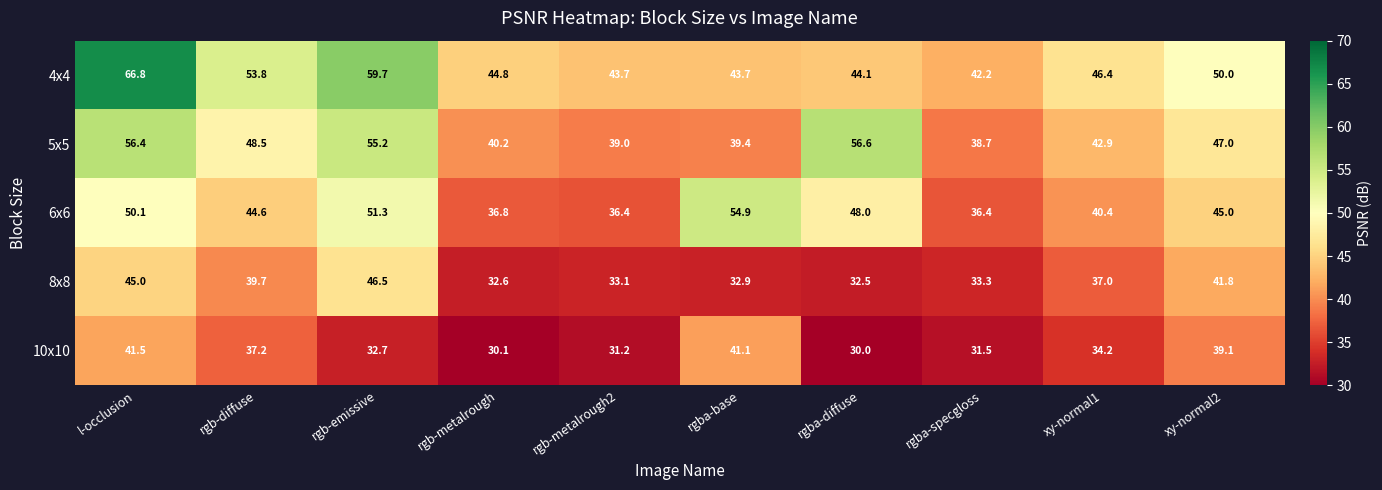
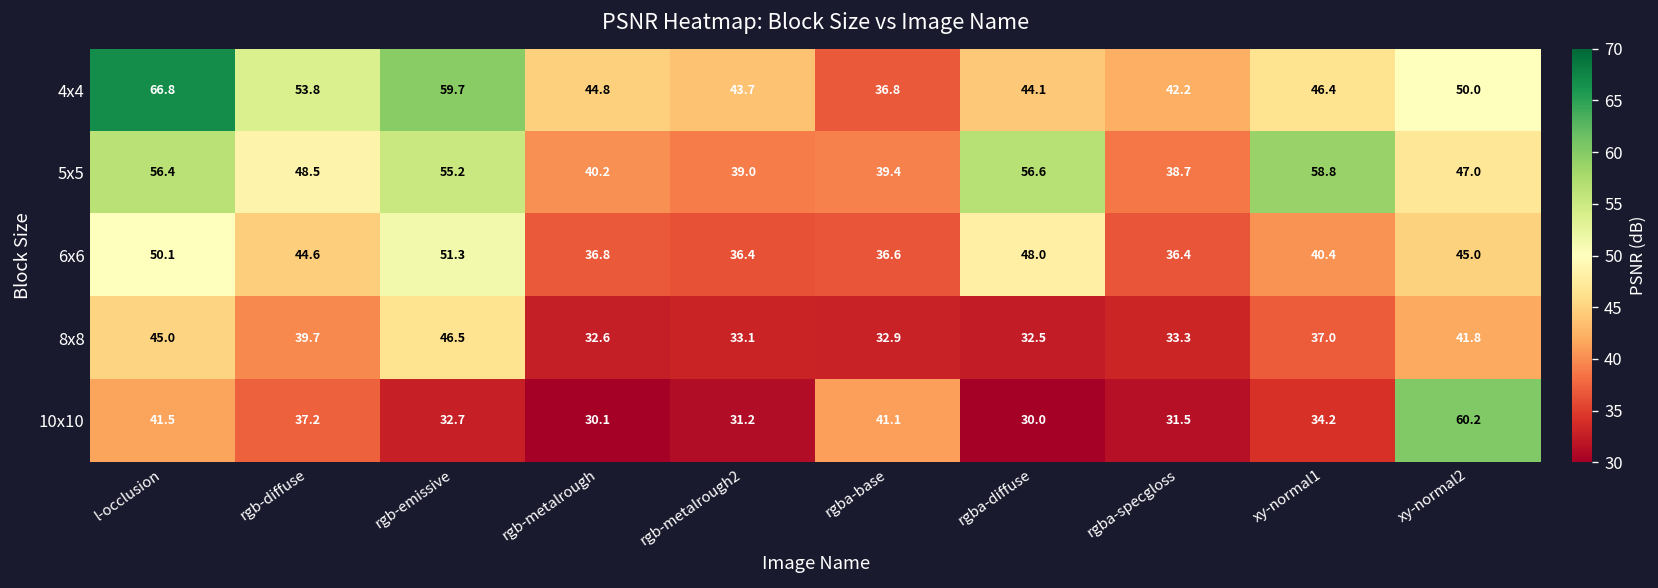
4x4, rgba-base: 43.7 -> 36.8
5x5, xy-normal1: 42.9 -> 58.8
6x6, rgba-base: 54.9 -> 36.6
10x10, xy-normal2: 39.1 -> 60.2
